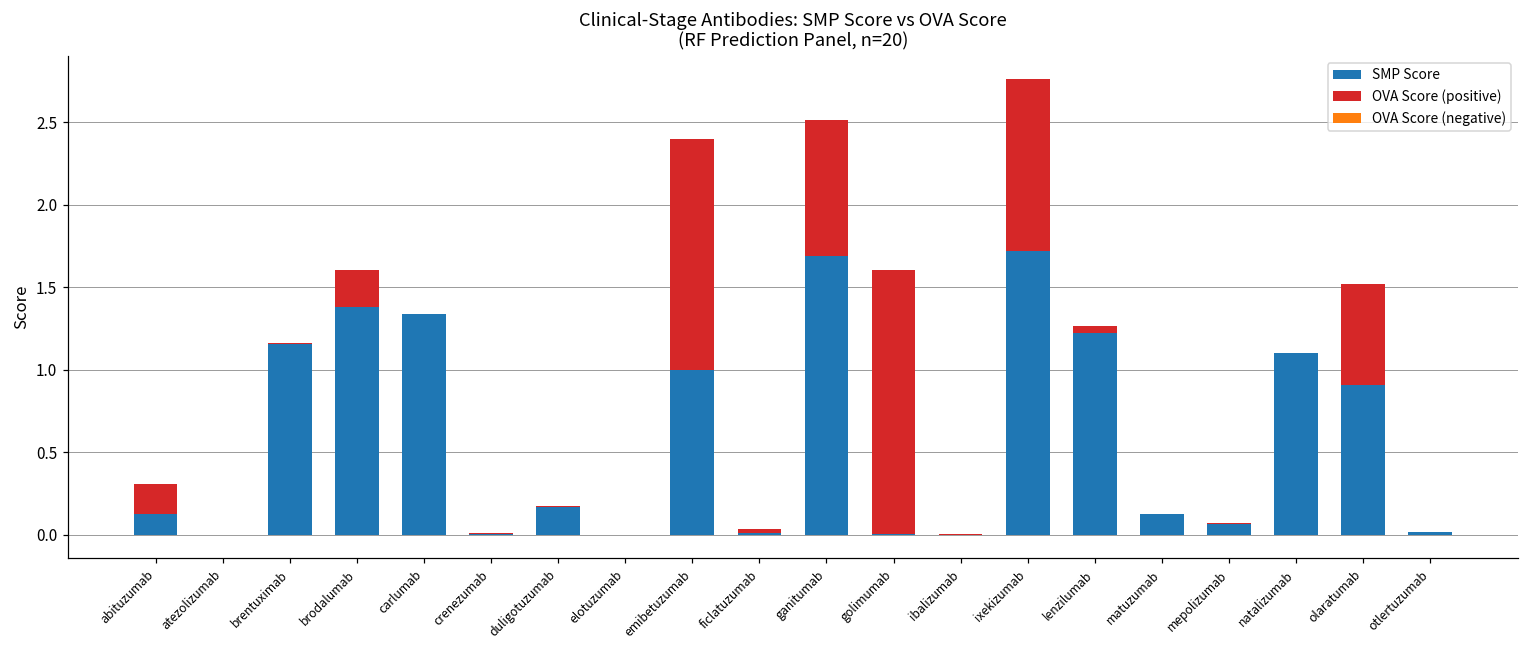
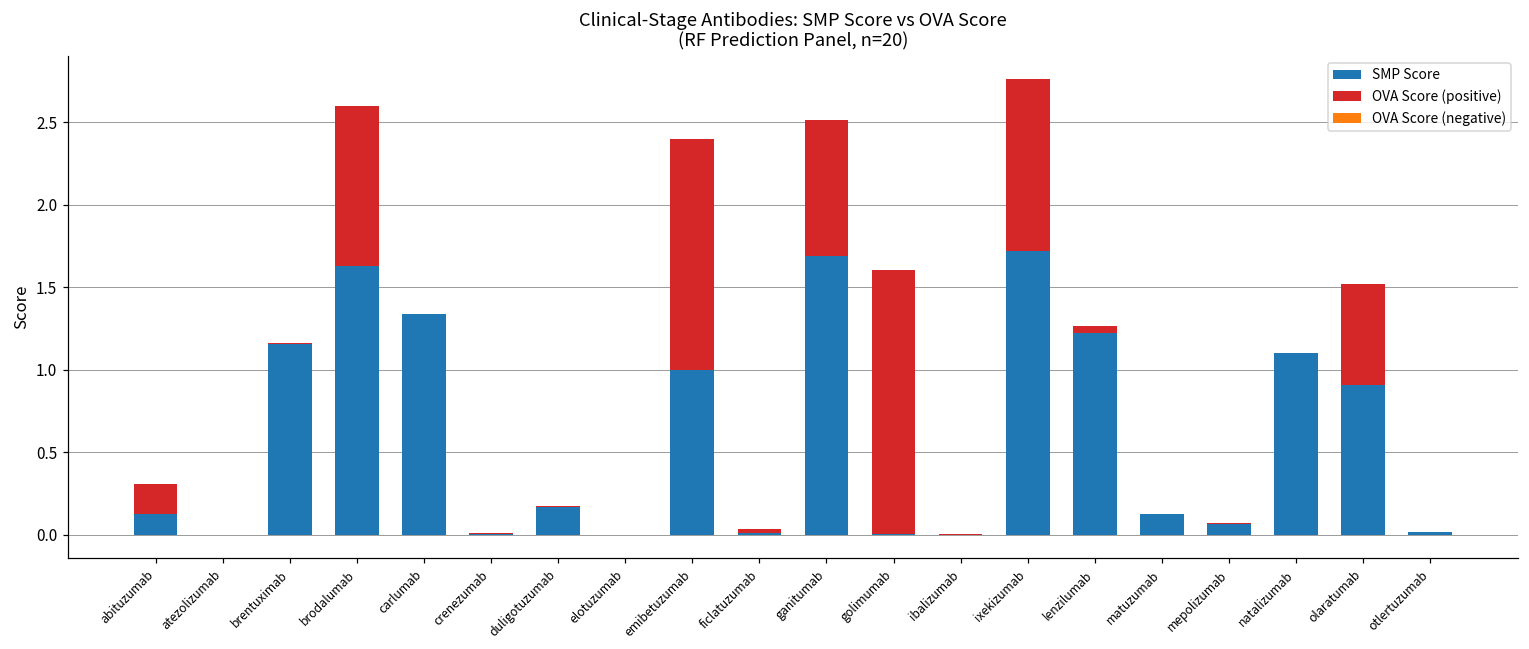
SMP Score, brodalumab: 1.38 -> 1.63
OVA Score (positive), brodalumab: 0.23 -> 0.97
